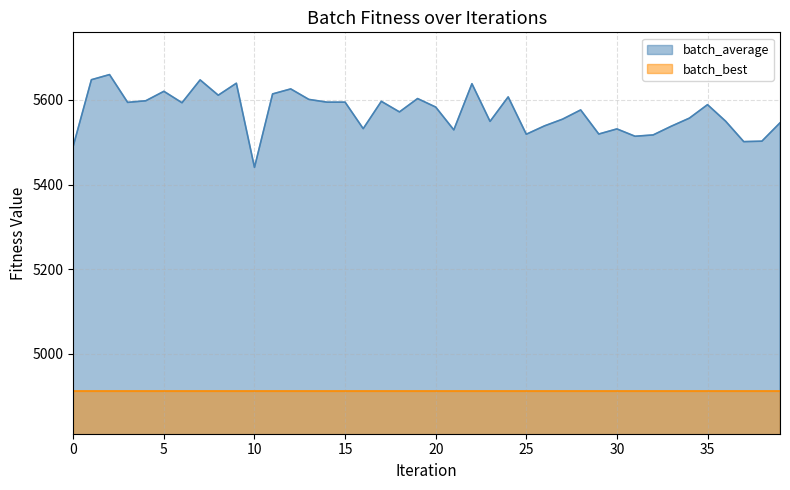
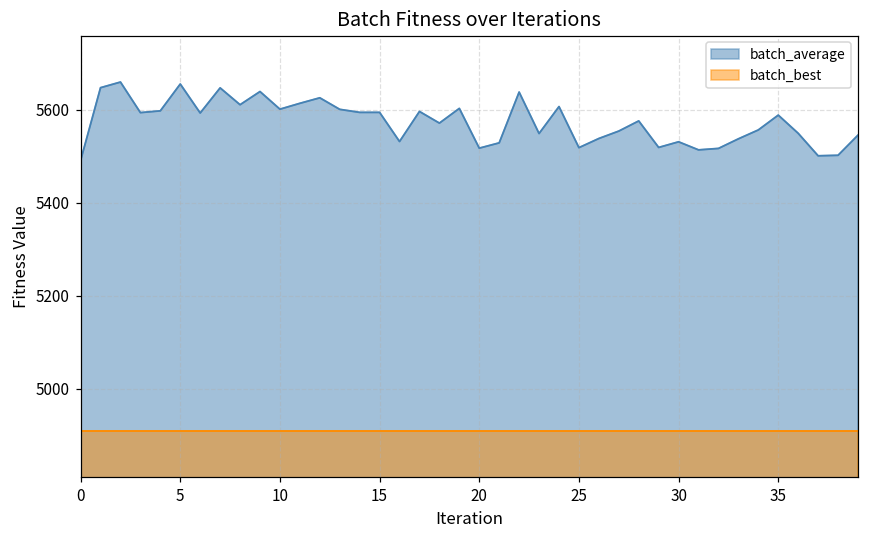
batch_average, 5: 5620 -> 5660
batch_average, 10: 5440 -> 5600
batch_average, 20: 5580 -> 5520
